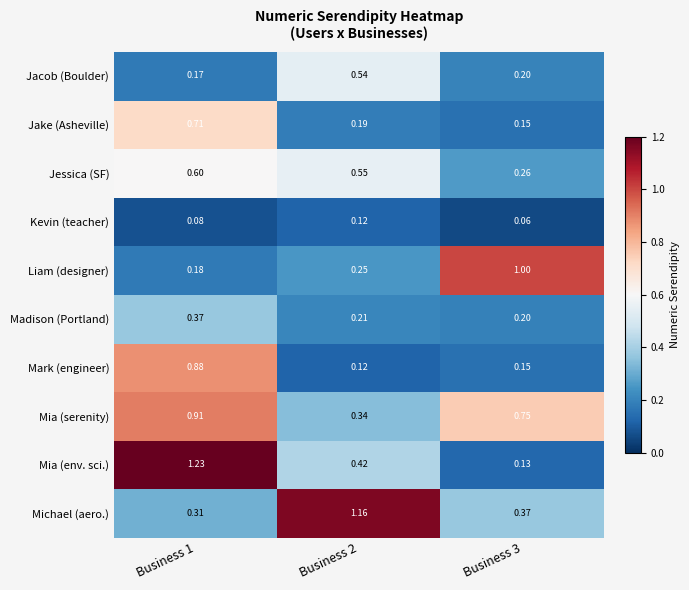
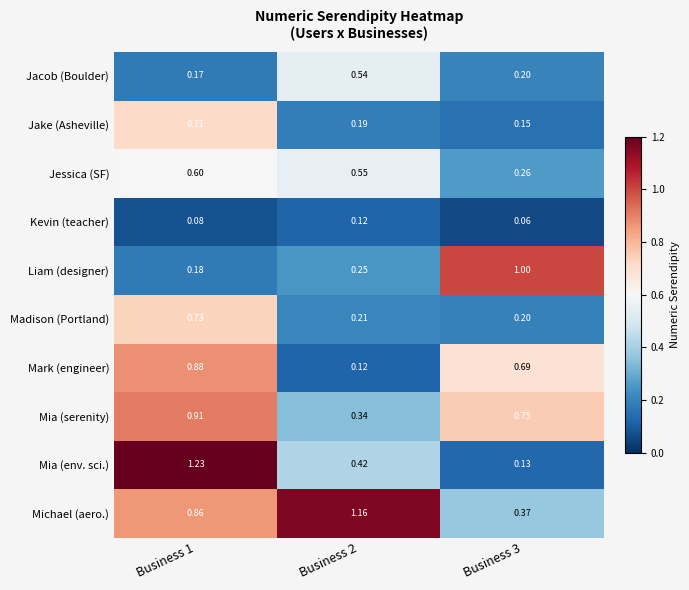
Madison (Portland), Business 1: 0.37 -> 0.73
Mark (engineer), Business 3: 0.15 -> 0.69
Michael (aero.), Business 1: 0.31 -> 0.86
